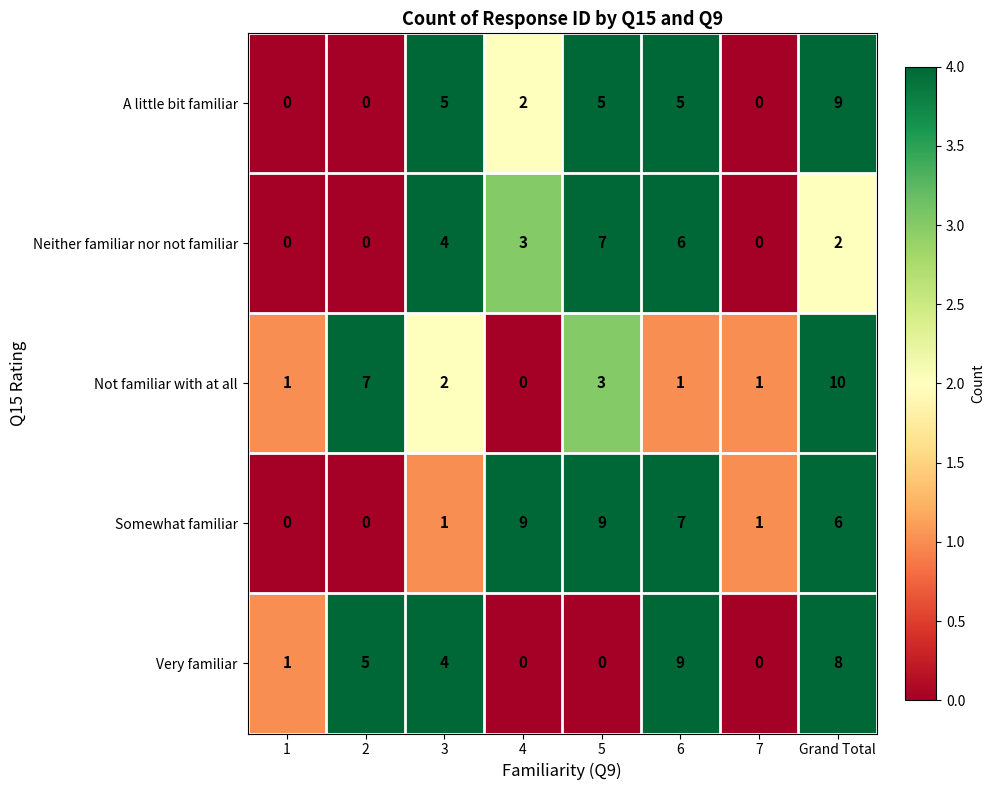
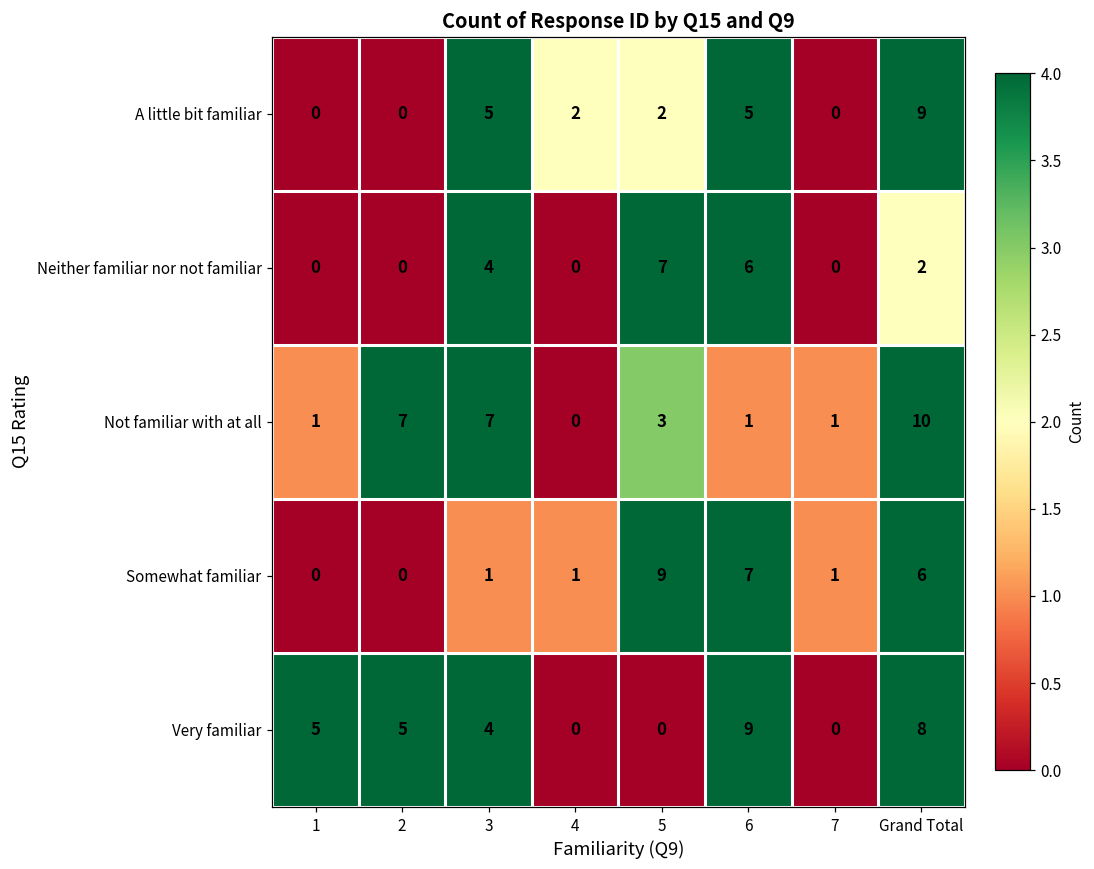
A little bit familiar, 5: 5 -> 2
Neither familiar nor not familiar, 4: 3 -> 0
Not familiar with at all, 3: 2 -> 7
Somewhat familiar, 4: 9 -> 1
Very familiar, 1: 1 -> 5
